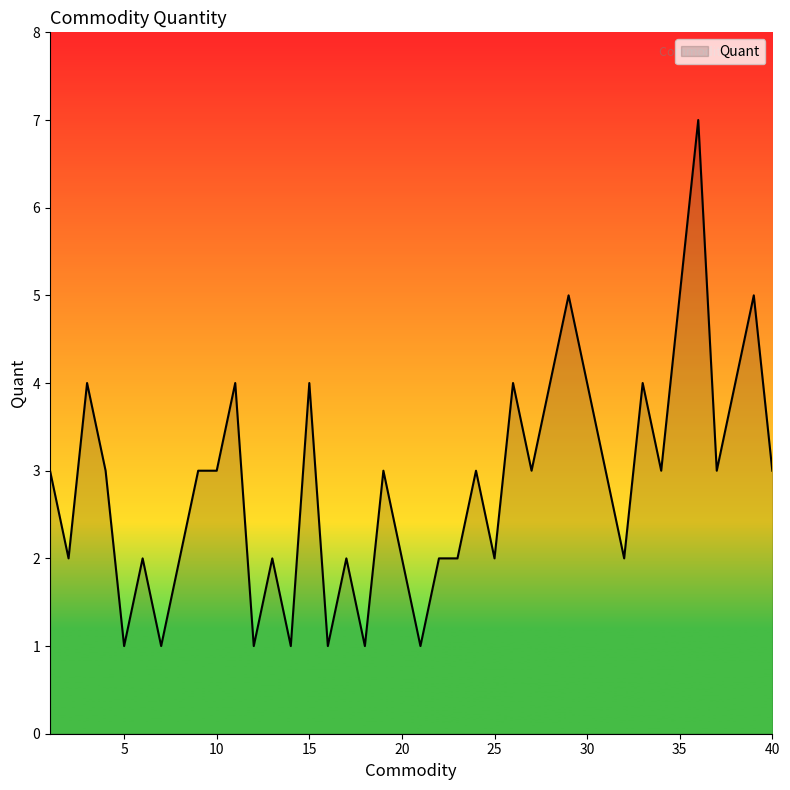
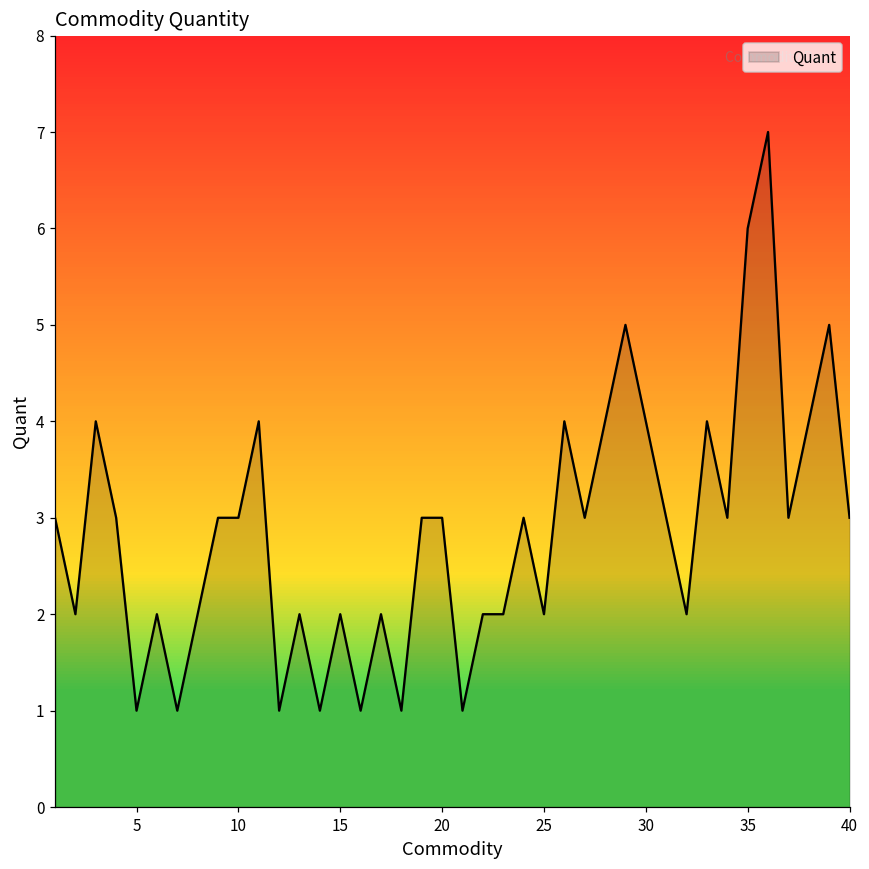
15: 4 -> 2
20: 2 -> 3
35: 5 -> 6
